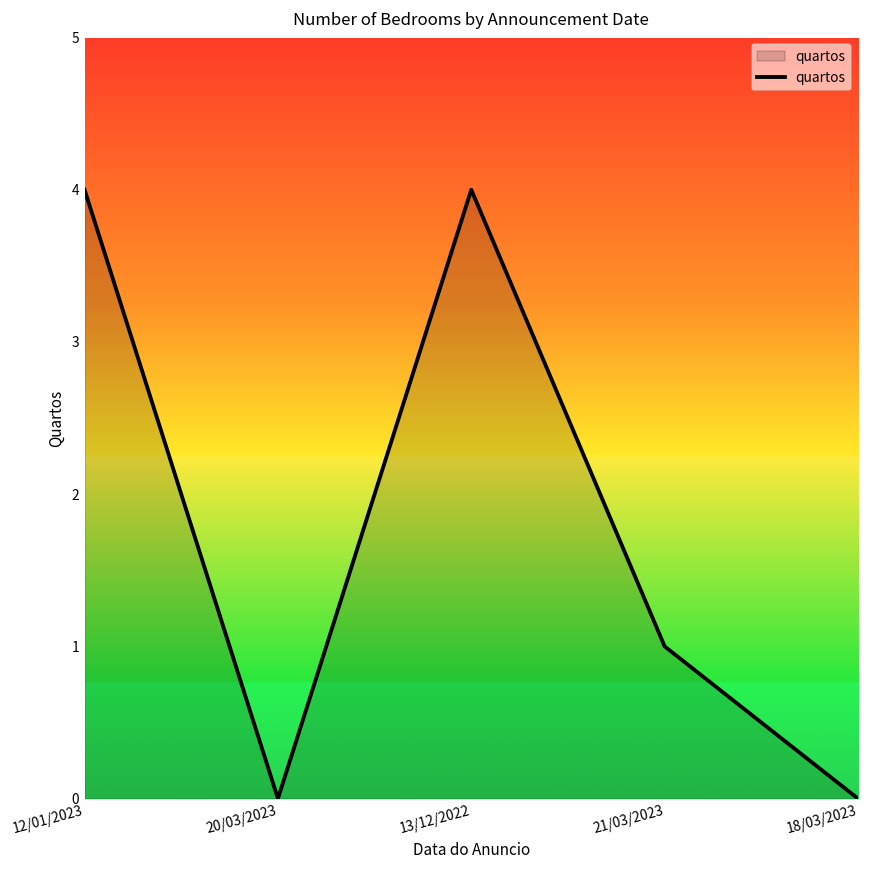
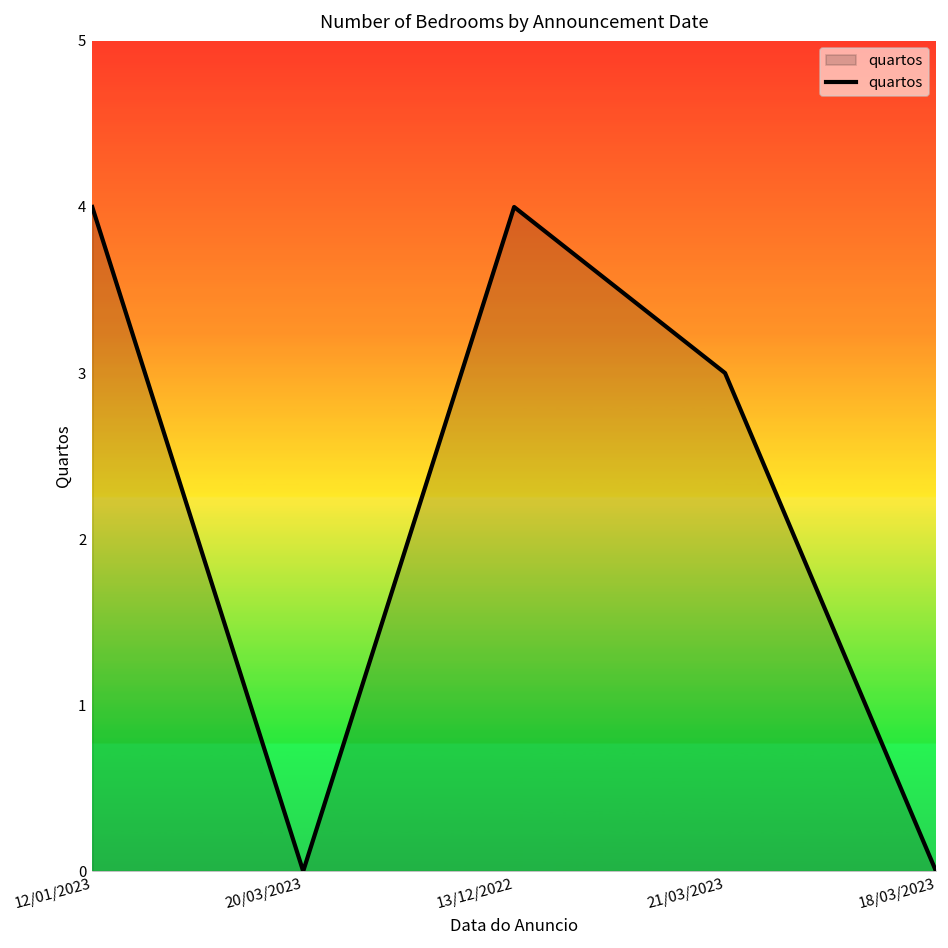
21/03/2023: 1 -> 3
